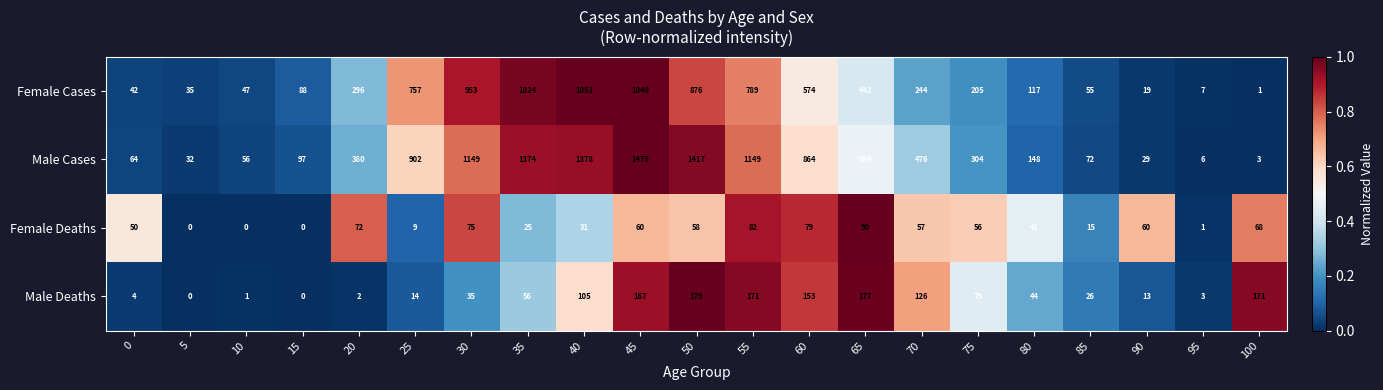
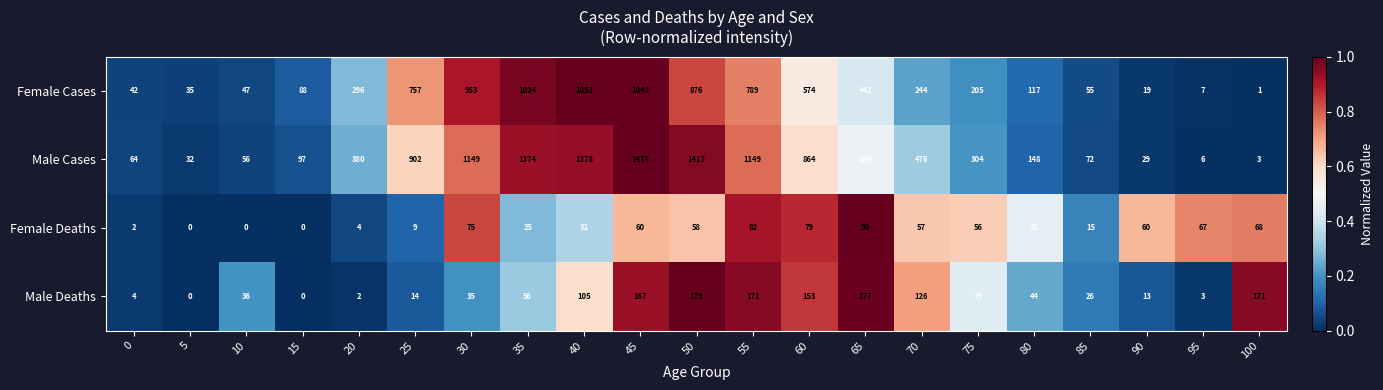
Female Deaths, 0: 50 -> 2
Female Deaths, 20: 72 -> 4
Female Deaths, 95: 1 -> 67
Male Deaths, 10: 1 -> 36
